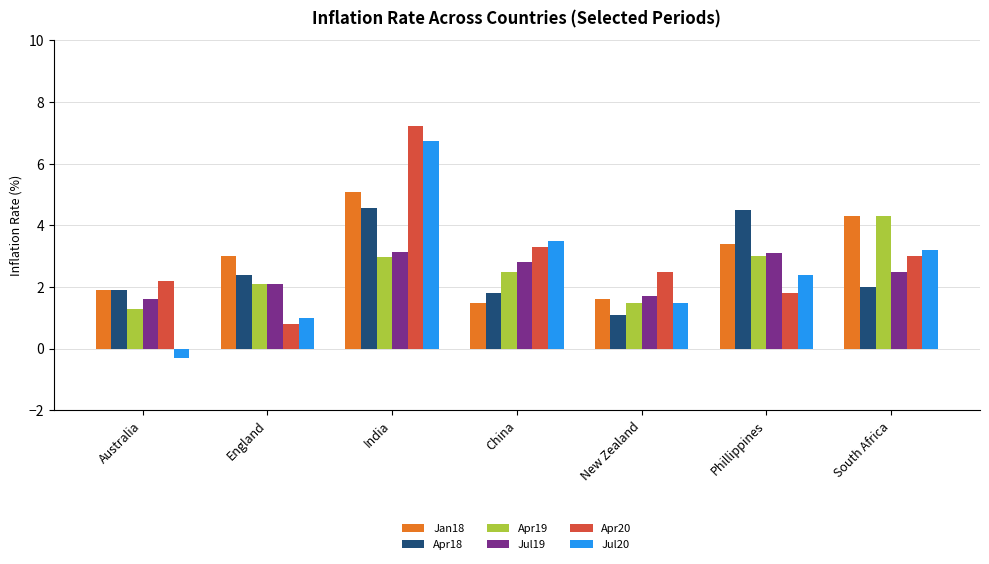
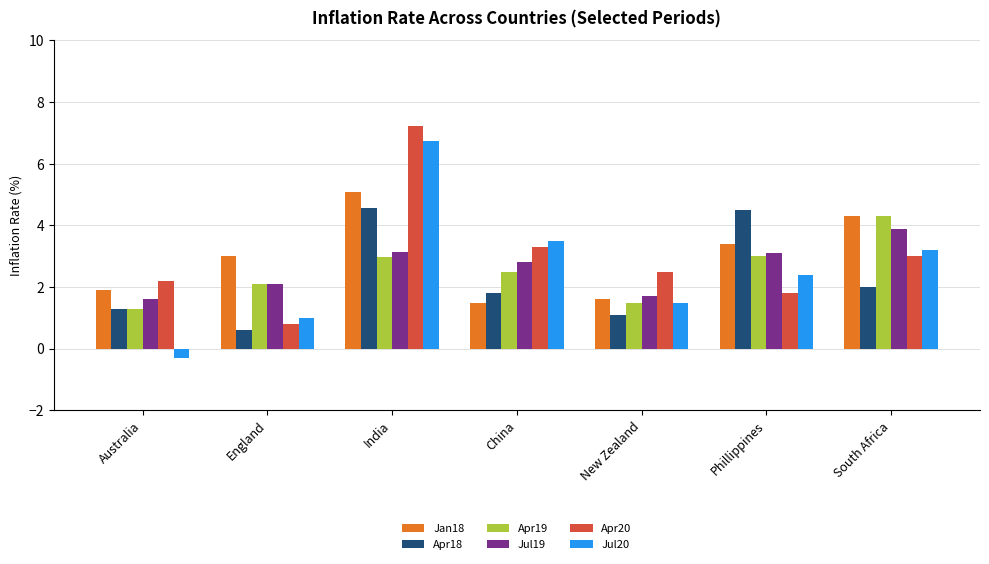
Apr18, Australia: 1.9 -> 1.3
Apr18, England: 2.4 -> 0.6
Jul19, South Africa: 2.5 -> 3.9
